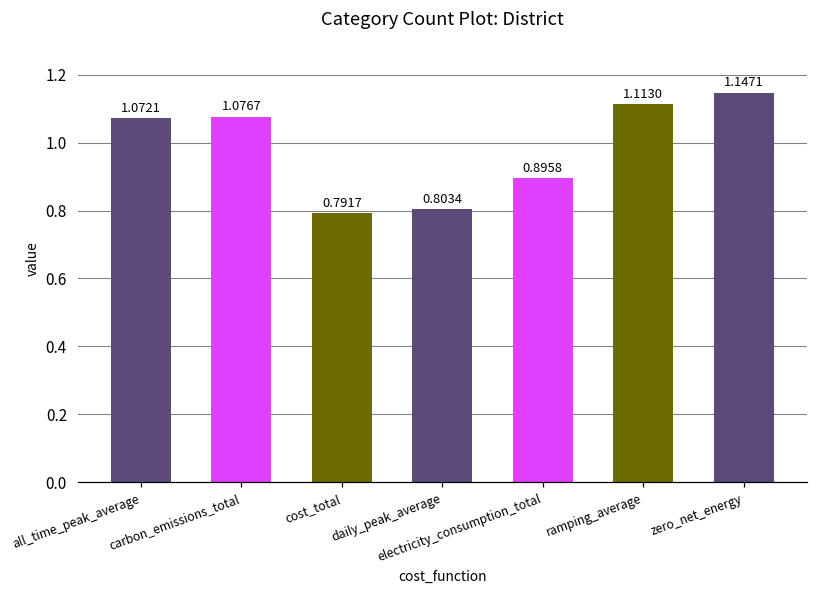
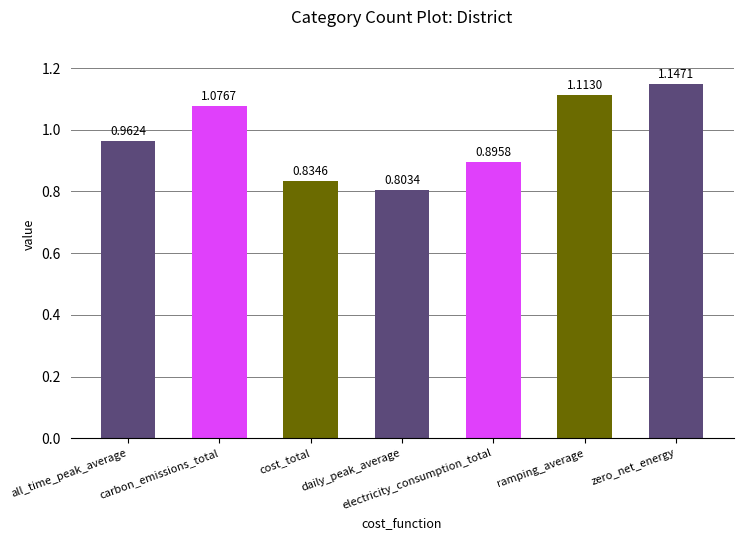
all_time_peak_average: 1.0721 -> 0.9624
cost_total: 0.7917 -> 0.8346
